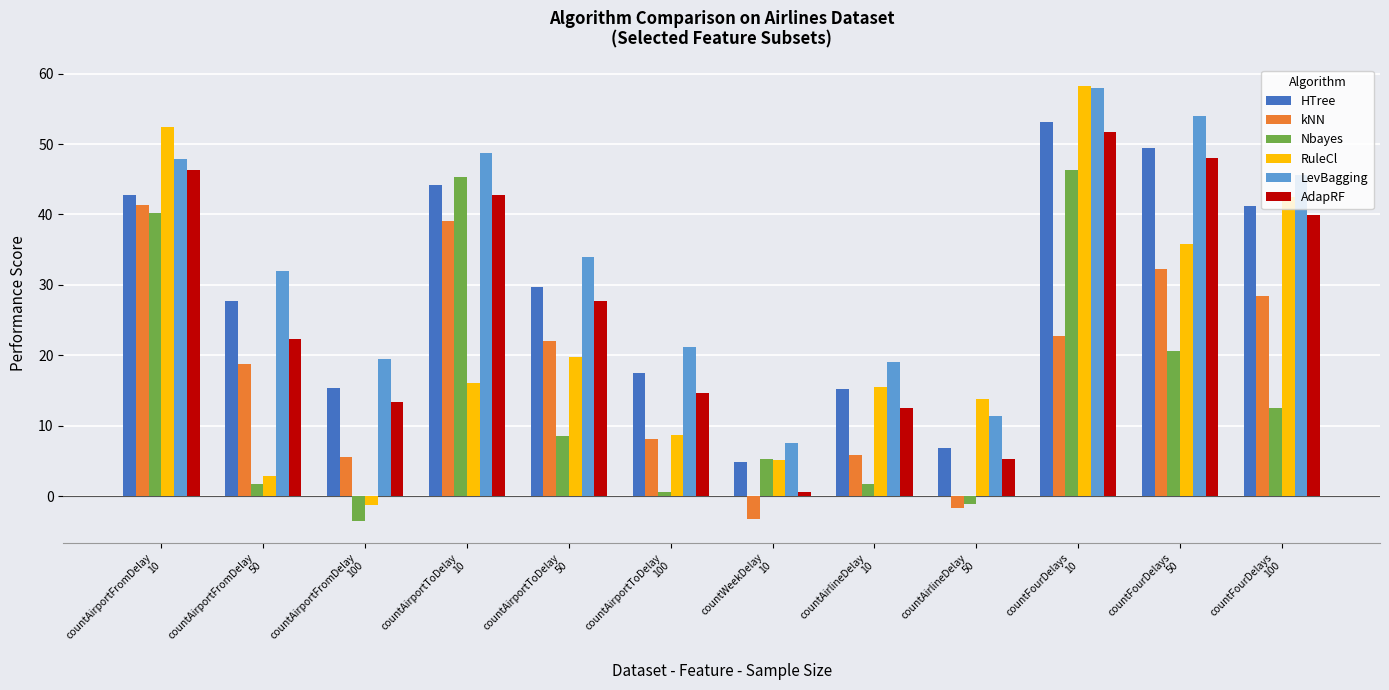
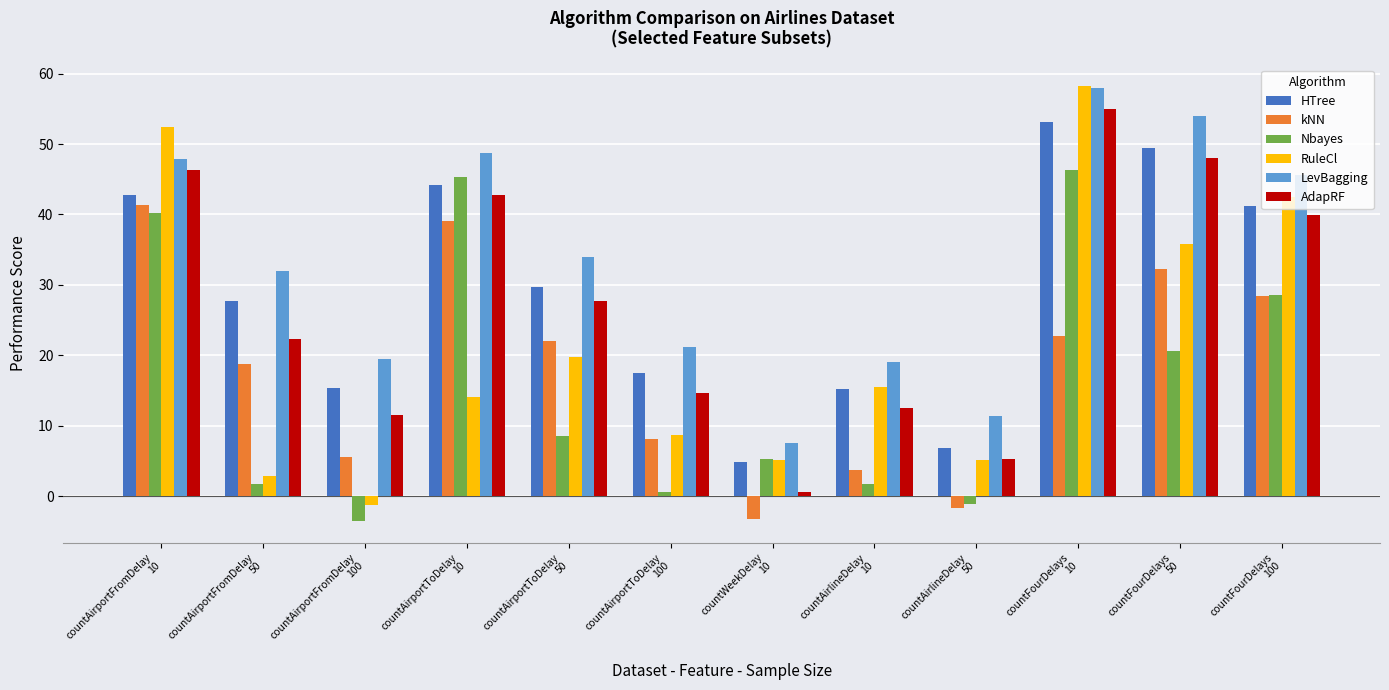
AdapRF, countAirportFromDelay 100: 13 -> 12
RuleCl, countAirportToDelay 10: 16 -> 14
kNN, countAirlineDelay 10: 6 -> 4
RuleCl, countAirlineDelay 50: 14 -> 5
AdapRF, countFourDelays 10: 52 -> 55
Nbayes, countFourDelays 100: 13 -> 29
